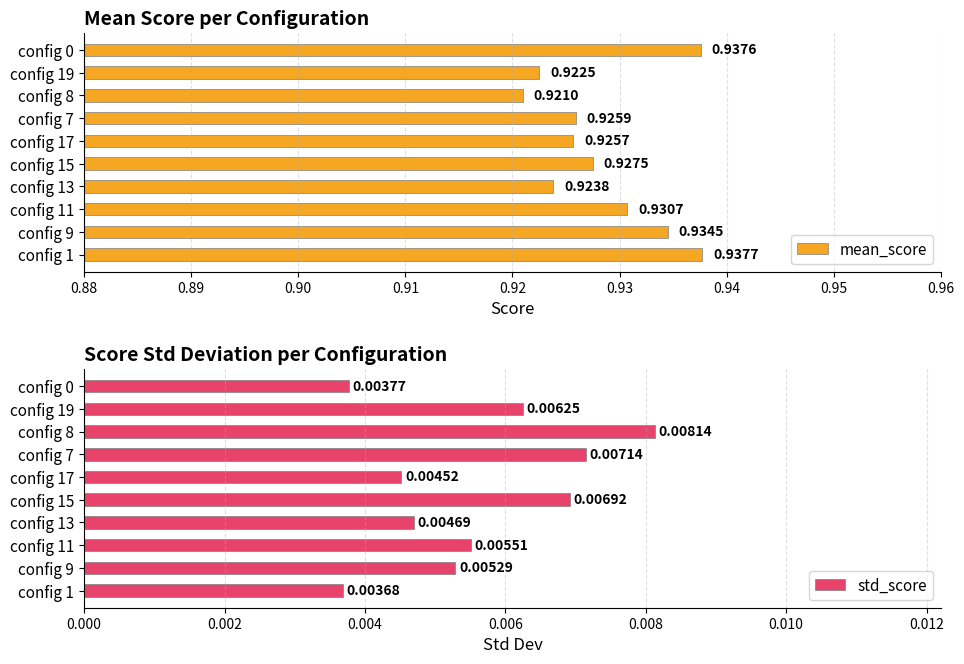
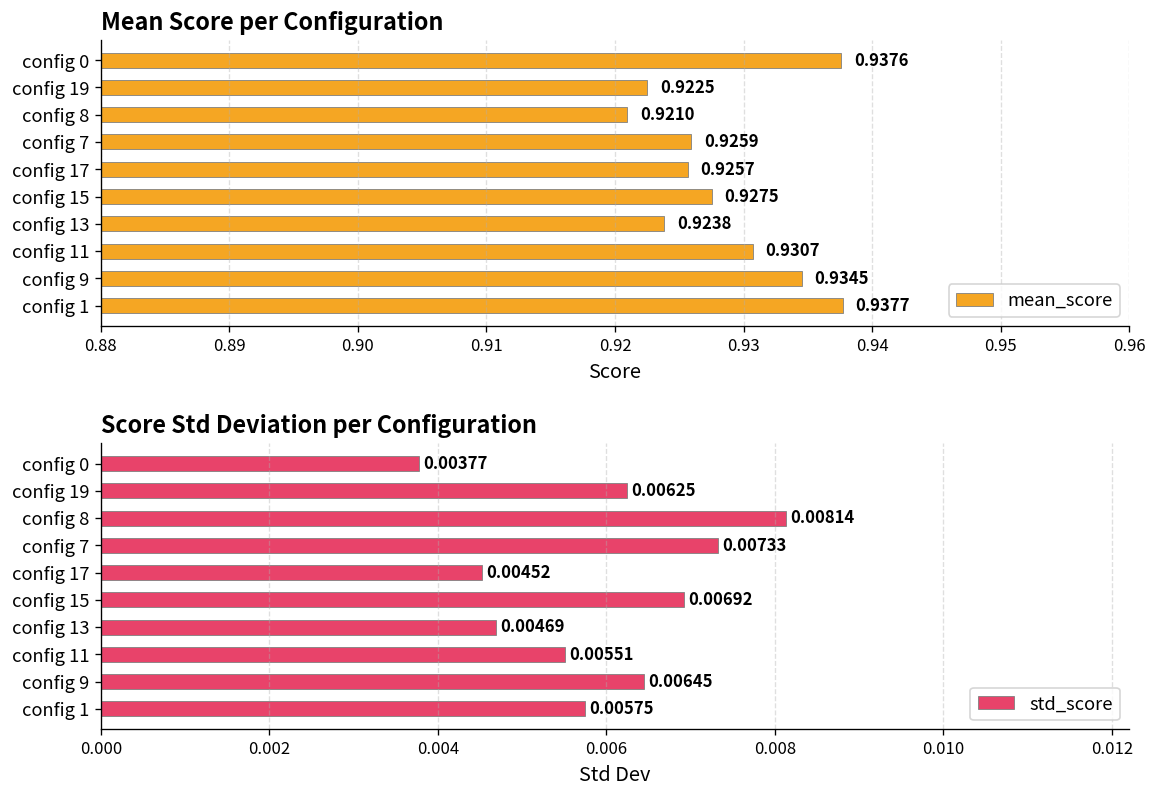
Score Std Deviation per Configuration, config 7: 0.00714 -> 0.00733
Score Std Deviation per Configuration, config 9: 0.00529 -> 0.00645
Score Std Deviation per Configuration, config 1: 0.00368 -> 0.00575
